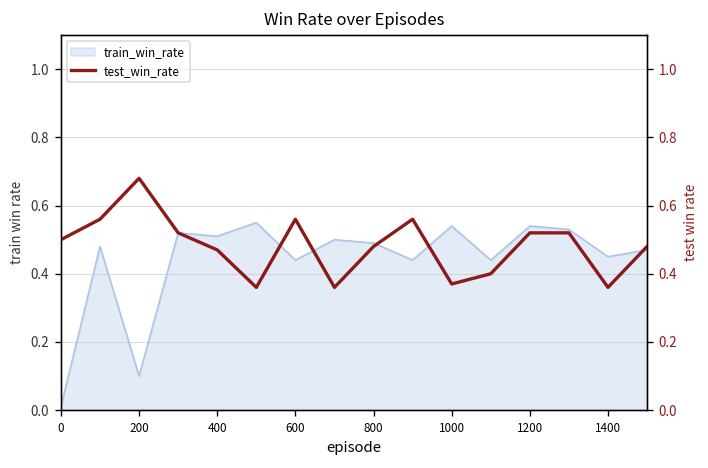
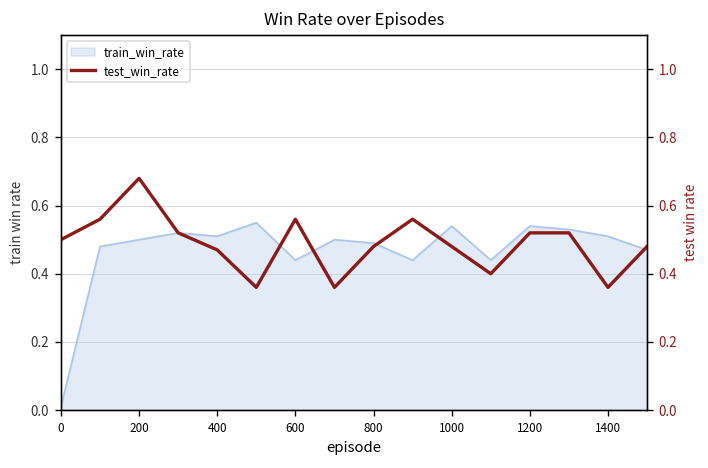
train_win_rate, 200: 0.1 -> 0.5
train_win_rate, 1400: 0.45 -> 0.51
test_win_rate, 1000: 0.37 -> 0.48
